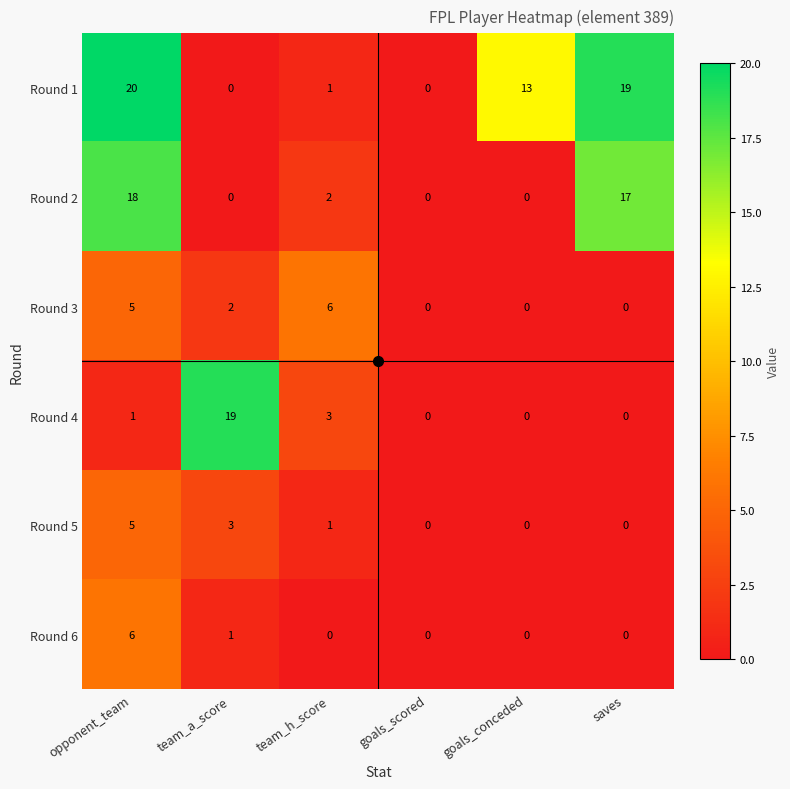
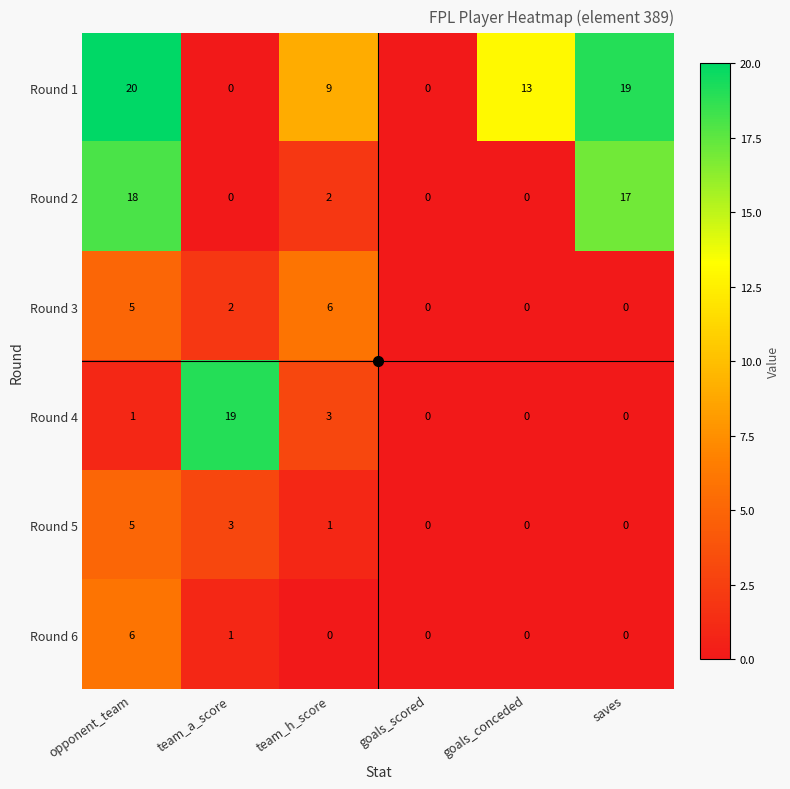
Round 1, team_h_score: 1 -> 9
